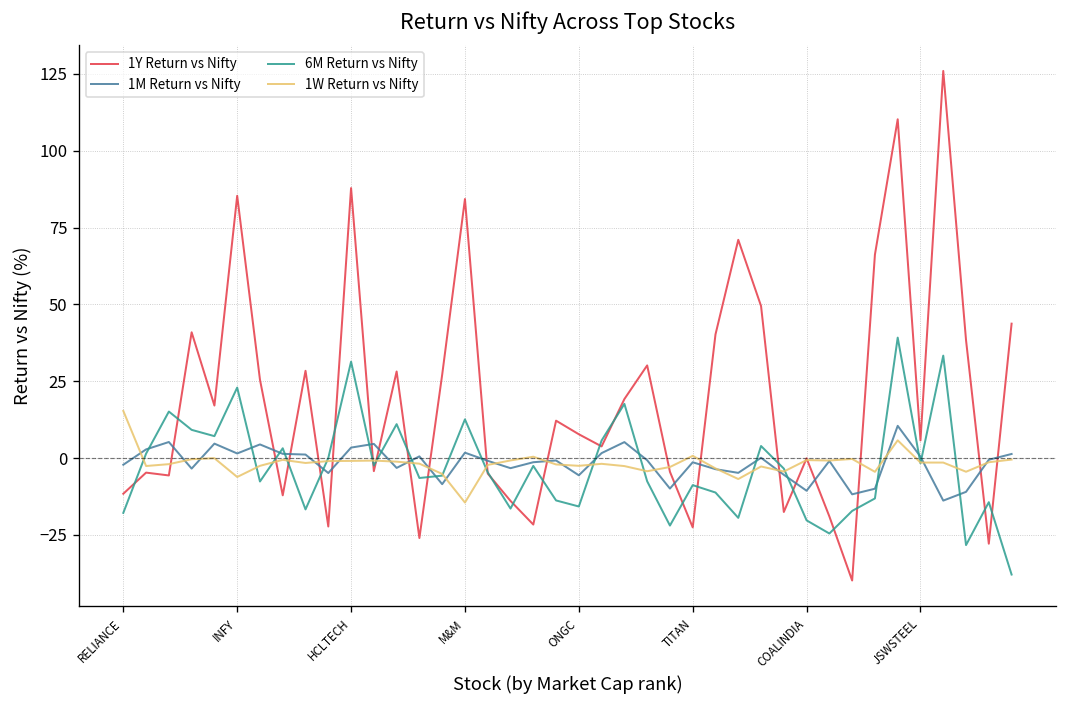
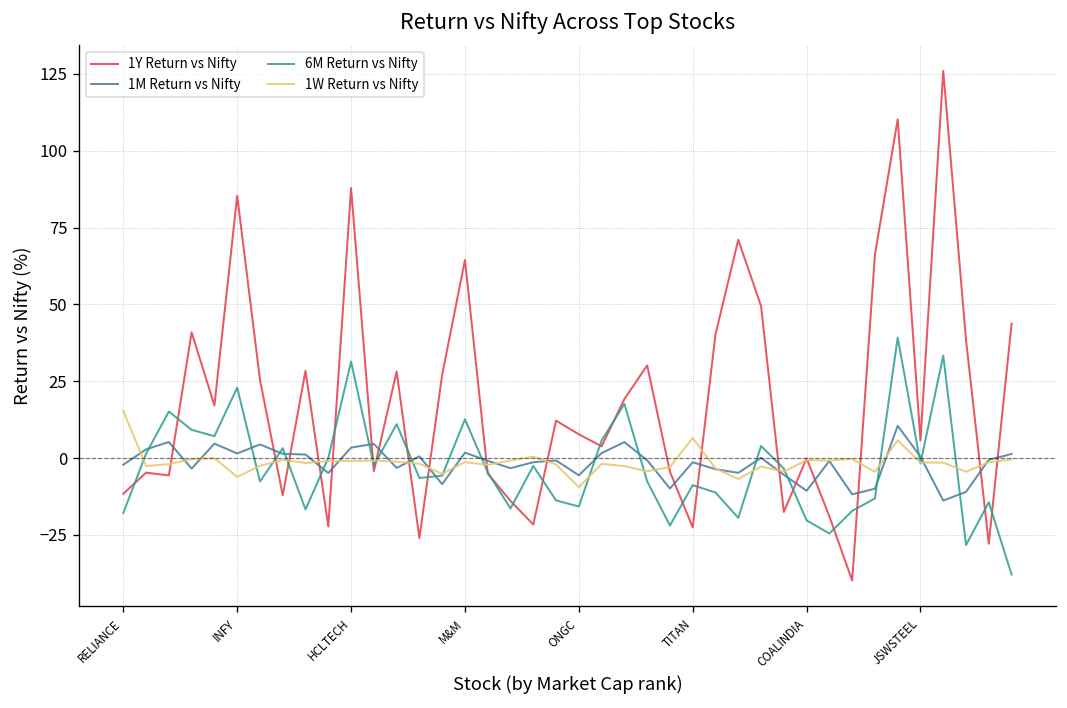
1Y Return vs Nifty, M&M: 84 -> 64
1W Return vs Nifty, M&M: -14 -> -1
1W Return vs Nifty, ONGC: -3 -> -9
1W Return vs Nifty, TITAN: 1 -> 7
